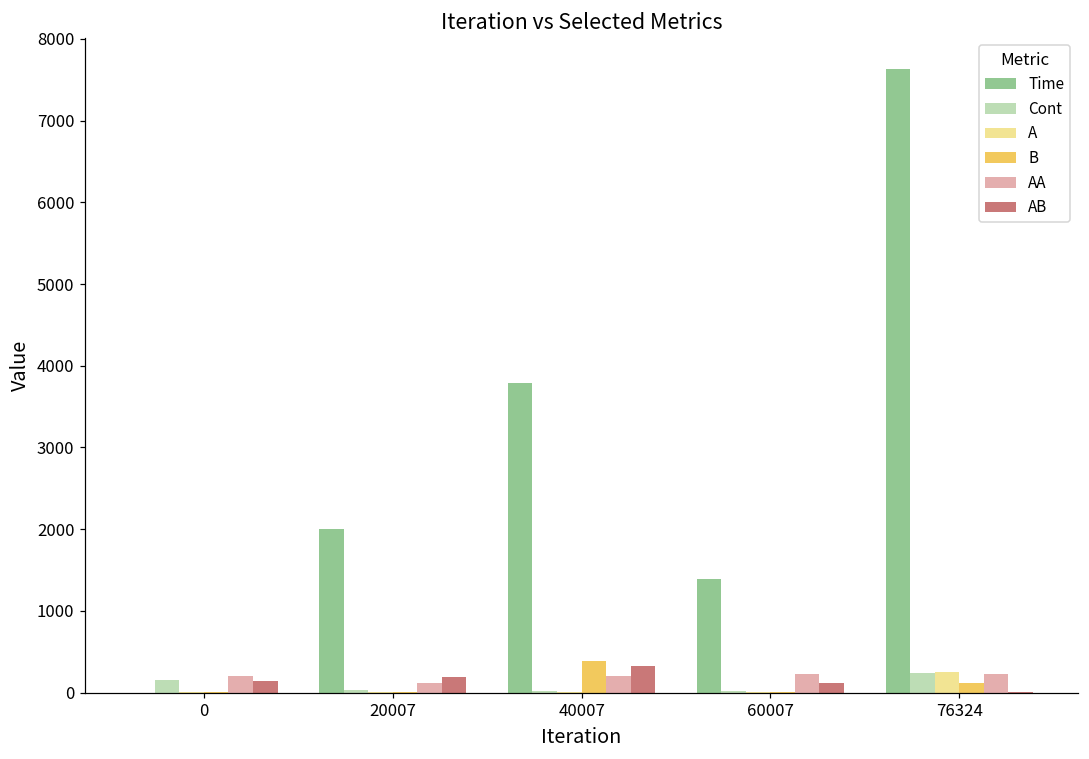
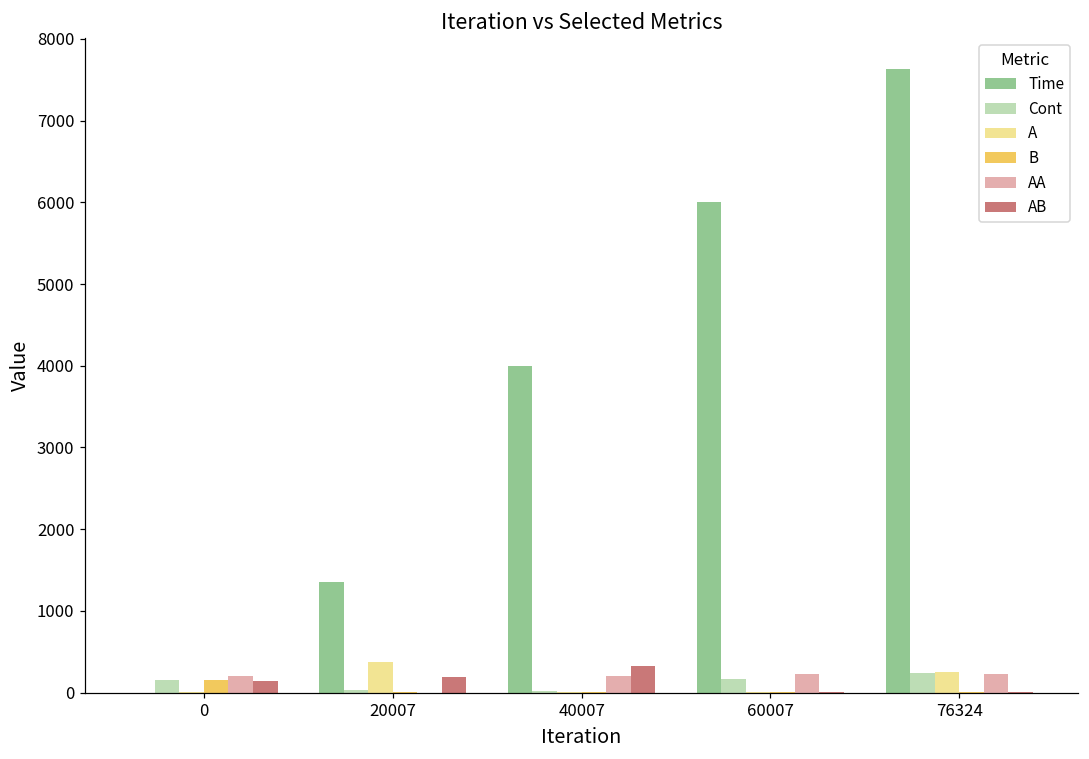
B, 0: 0 -> 200
Time, 20007: 2000 -> 1400
A, 20007: 0 -> 400
AA, 20007: 100 -> 0
Time, 40007: 3800 -> 4000
B, 40007: 400 -> 0
Time, 60007: 1400 -> 6000
Cont, 60007: 0 -> 200
AB, 60007: 100 -> 0
B, 76324: 100 -> 0
